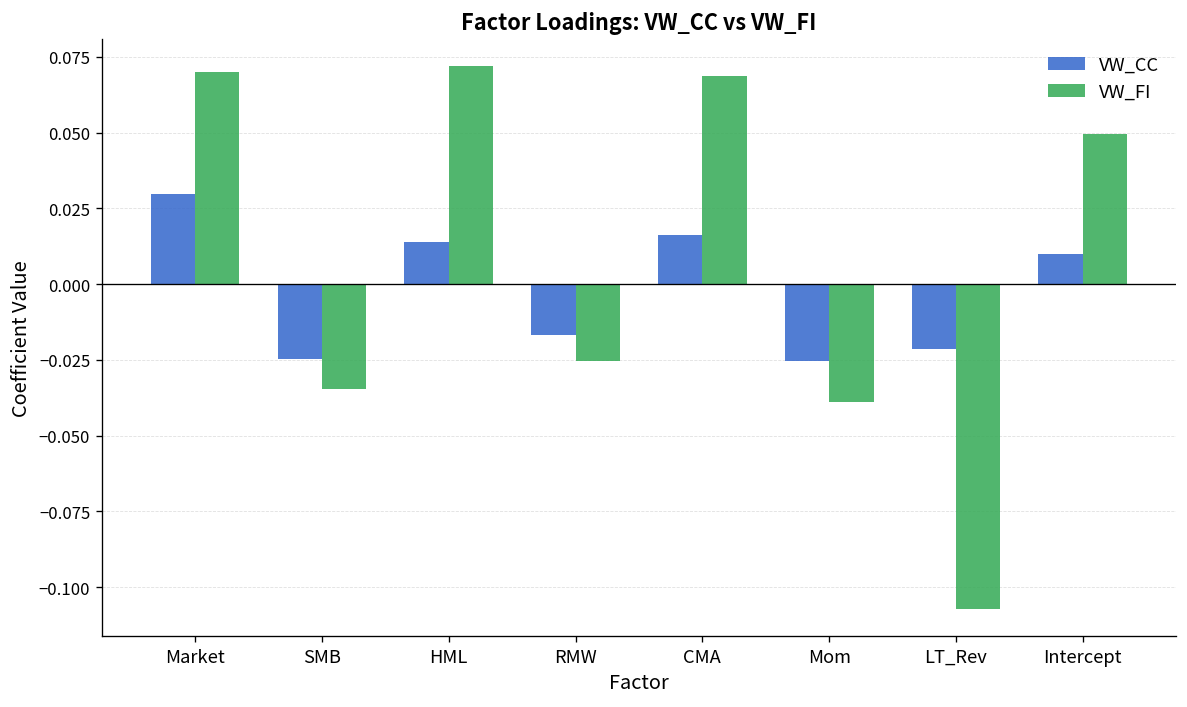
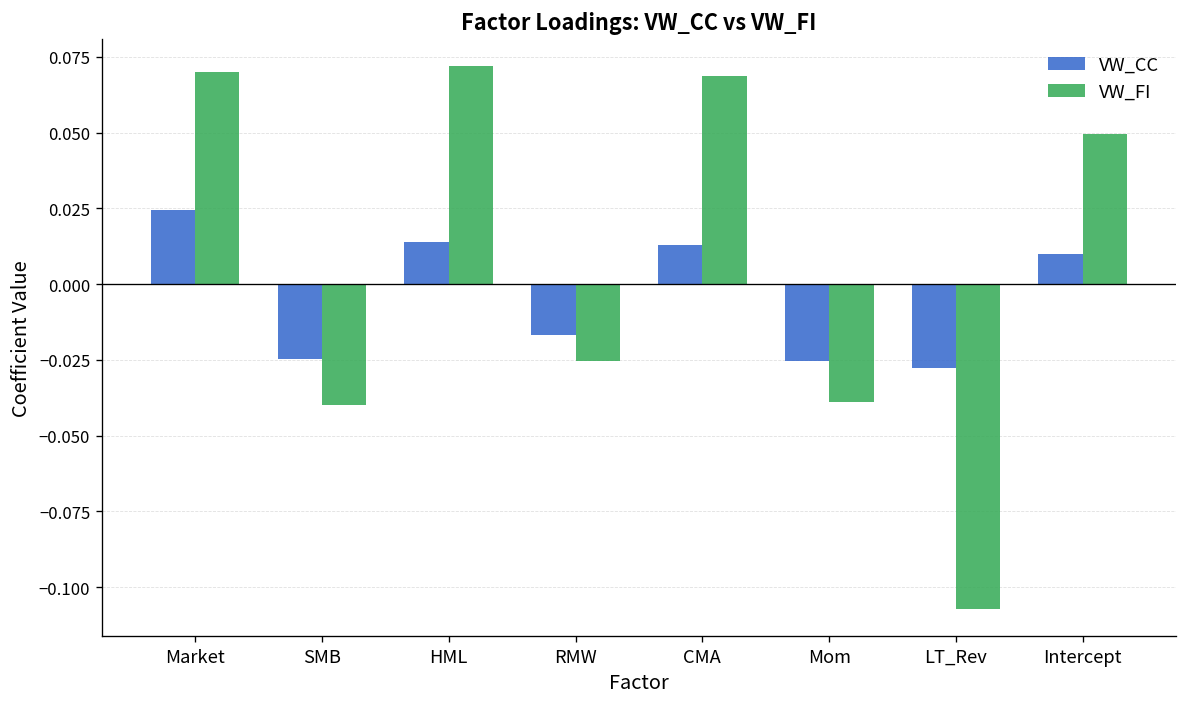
VW_CC, Market: 0.030 -> 0.025
VW_FI, SMB: -0.035 -> -0.040
VW_CC, CMA: 0.016 -> 0.013
VW_CC, LT_Rev: -0.022 -> -0.028
